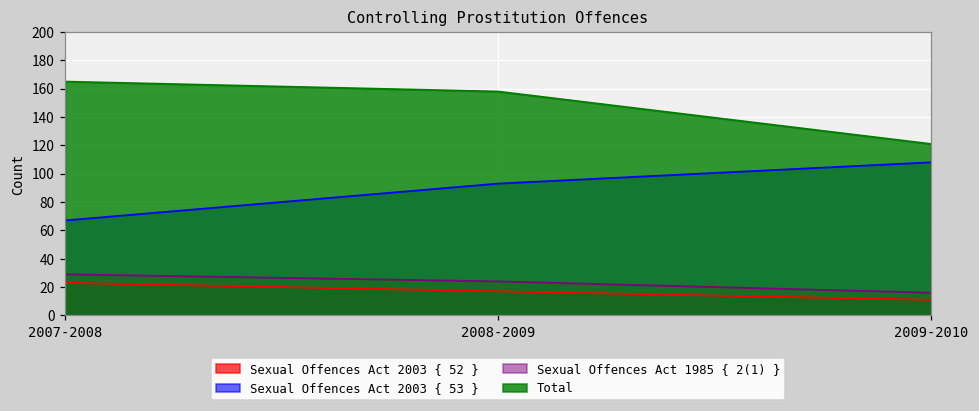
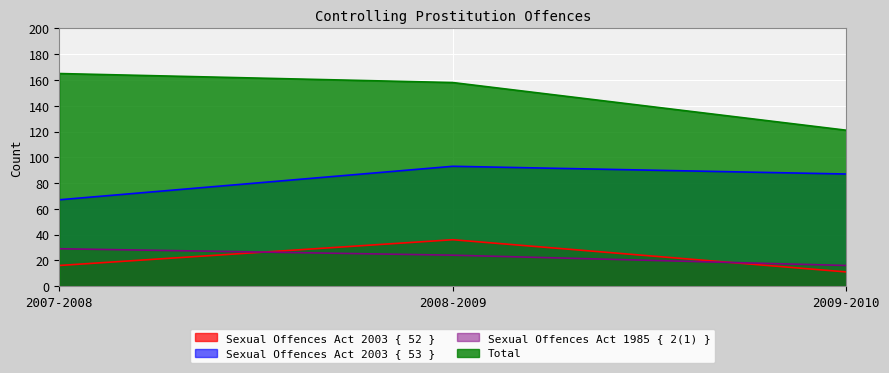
Sexual Offences Act 2003 { 52 }, 2007-2008: 23 -> 16
Sexual Offences Act 2003 { 52 }, 2008-2009: 17 -> 36
Sexual Offences Act 2003 { 53 }, 2009-2010: 108 -> 87
